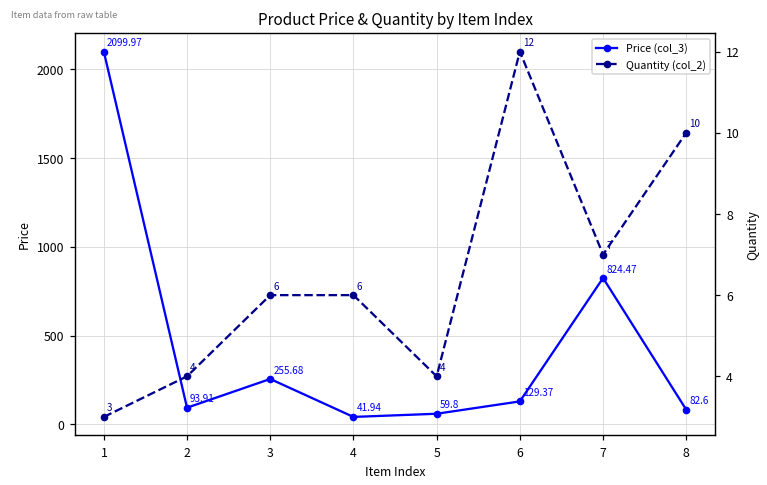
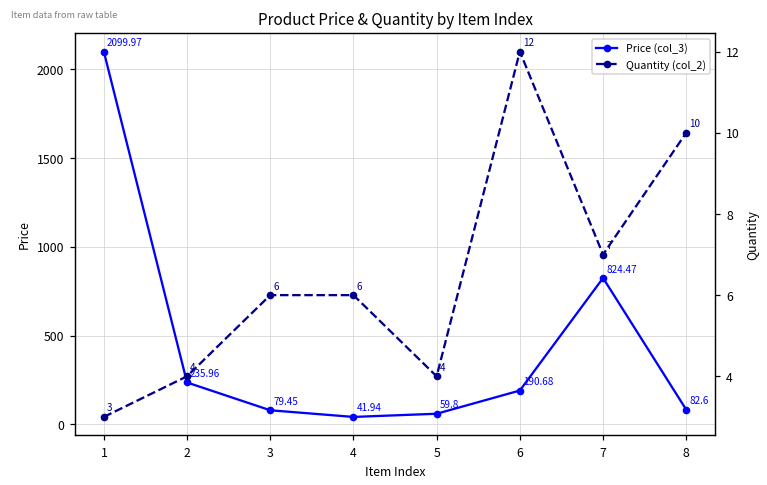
Price (col_3), 2: 93.91 -> 235.96
Price (col_3), 3: 255.68 -> 79.45
Price (col_3), 6: 129.37 -> 190.68
